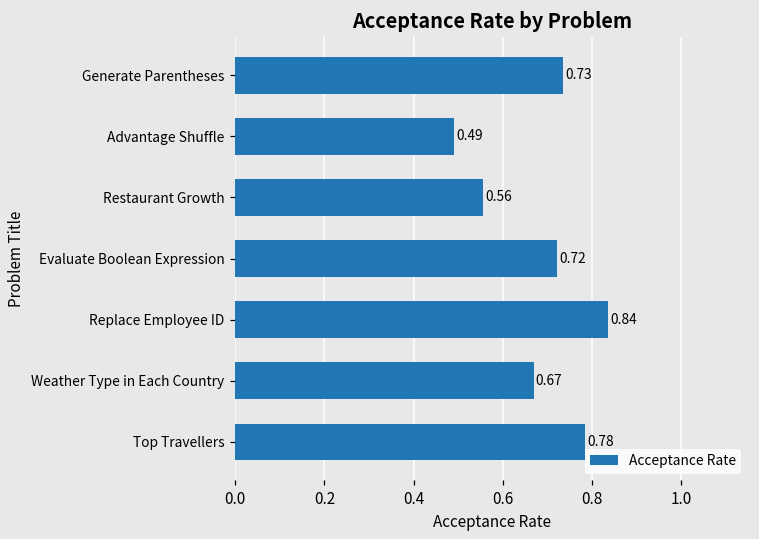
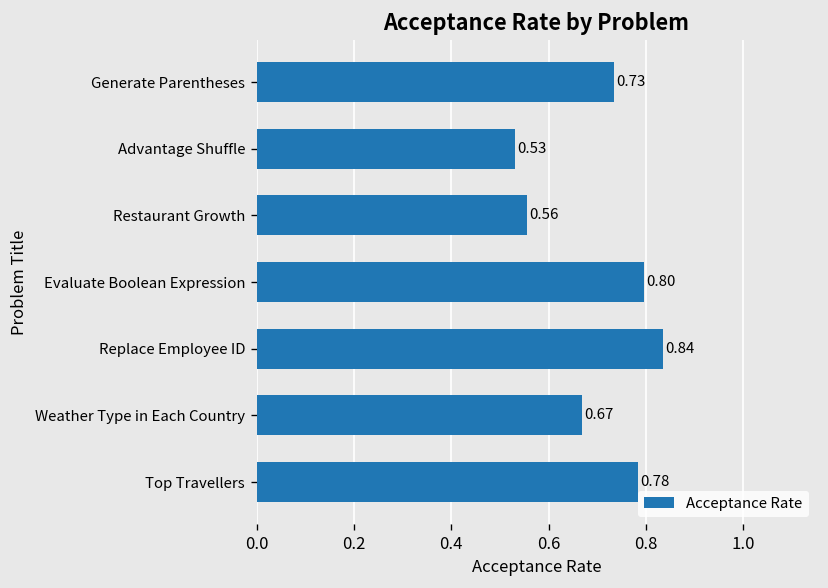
Advantage Shuffle: 0.49 -> 0.53
Evaluate Boolean Expression: 0.72 -> 0.80
